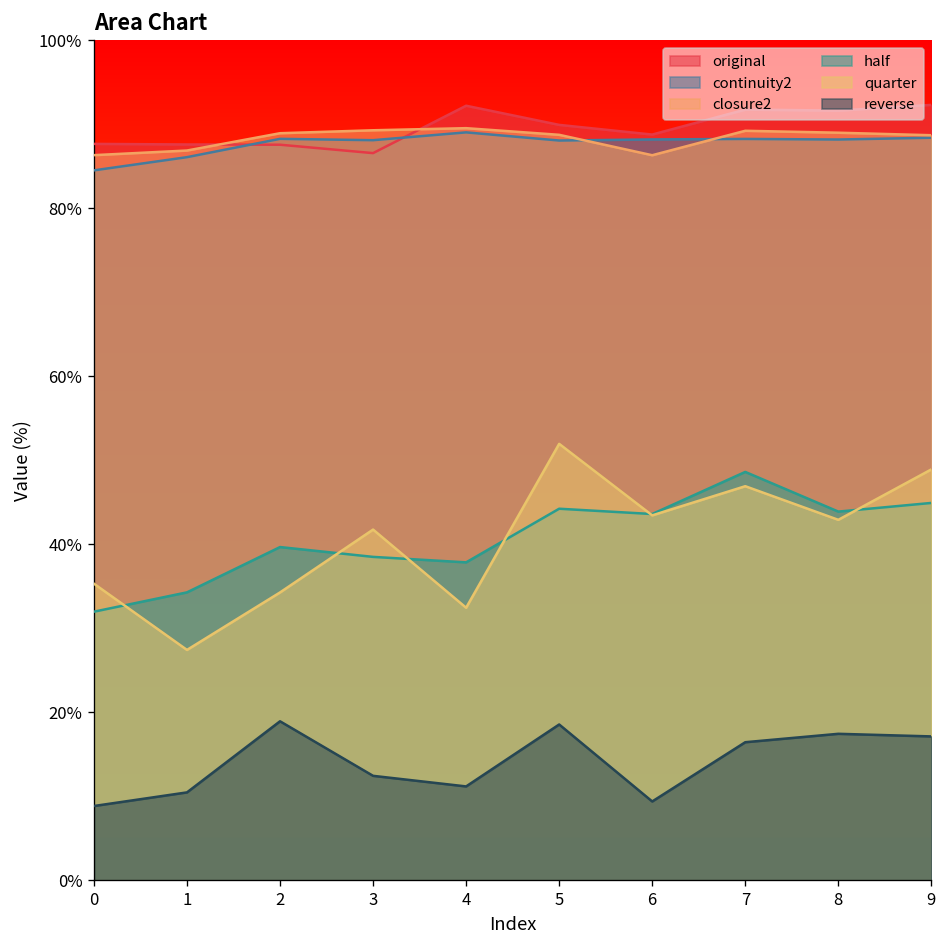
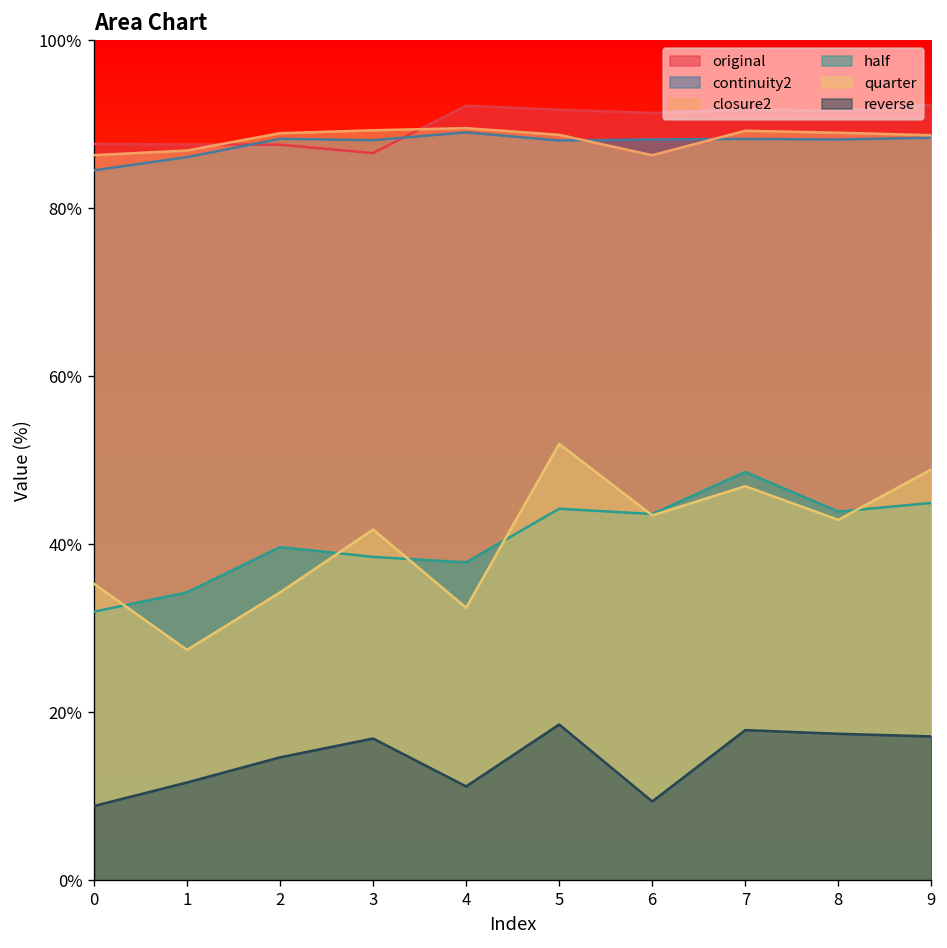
reverse, 1: 10% -> 12%
reverse, 2: 19% -> 15%
reverse, 3: 12% -> 17%
original, 5: 90% -> 92%
original, 6: 89% -> 91%
reverse, 7: 16% -> 18%
